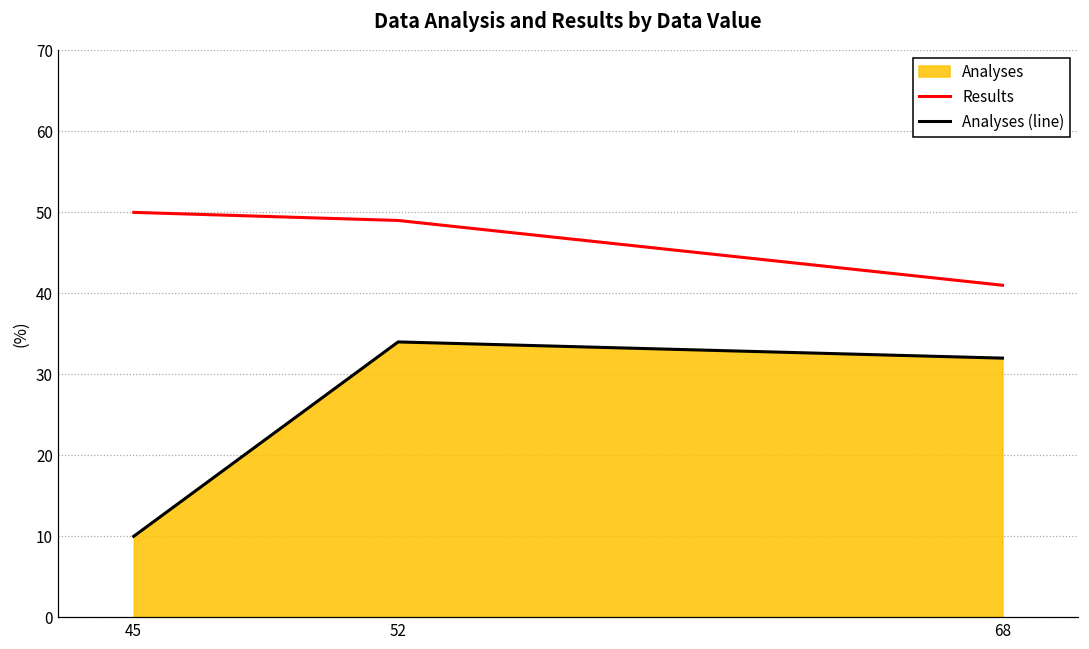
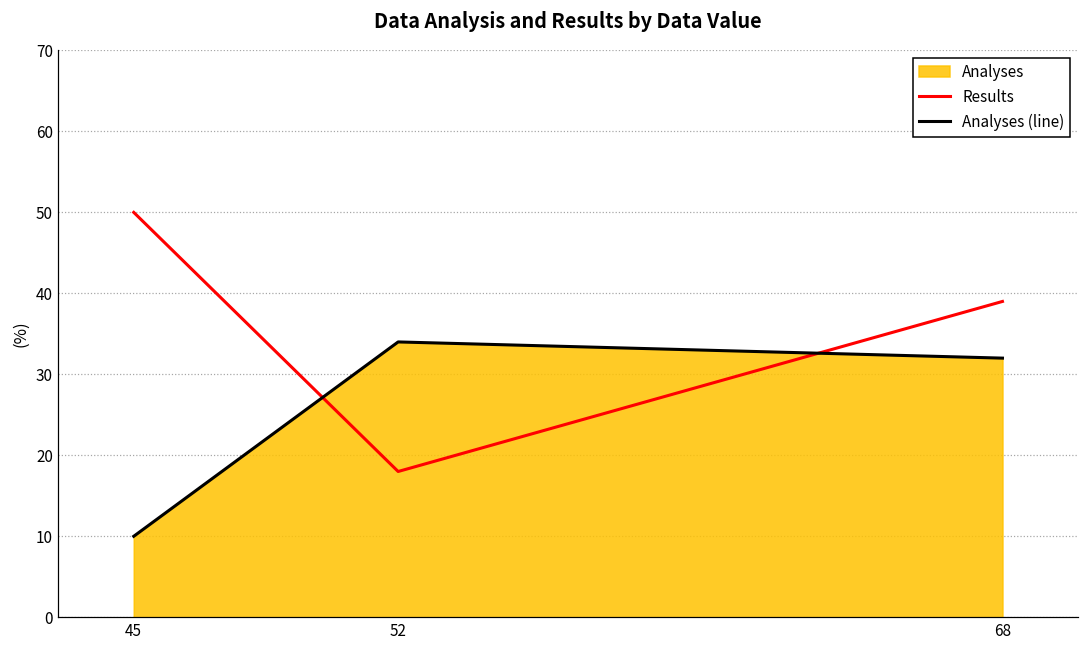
Results, 52: 49 -> 18
Results, 68: 41 -> 39
